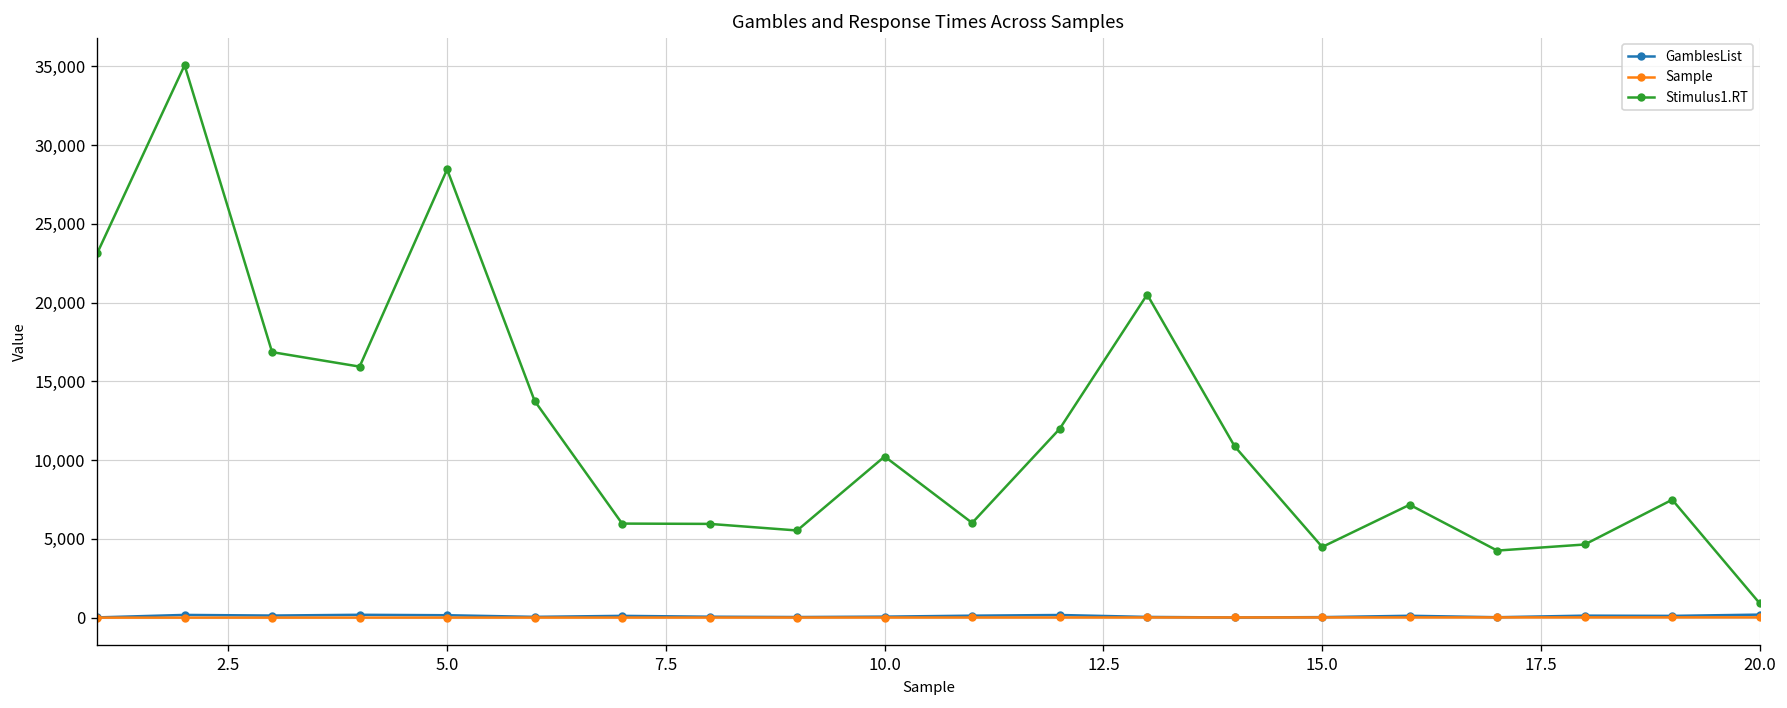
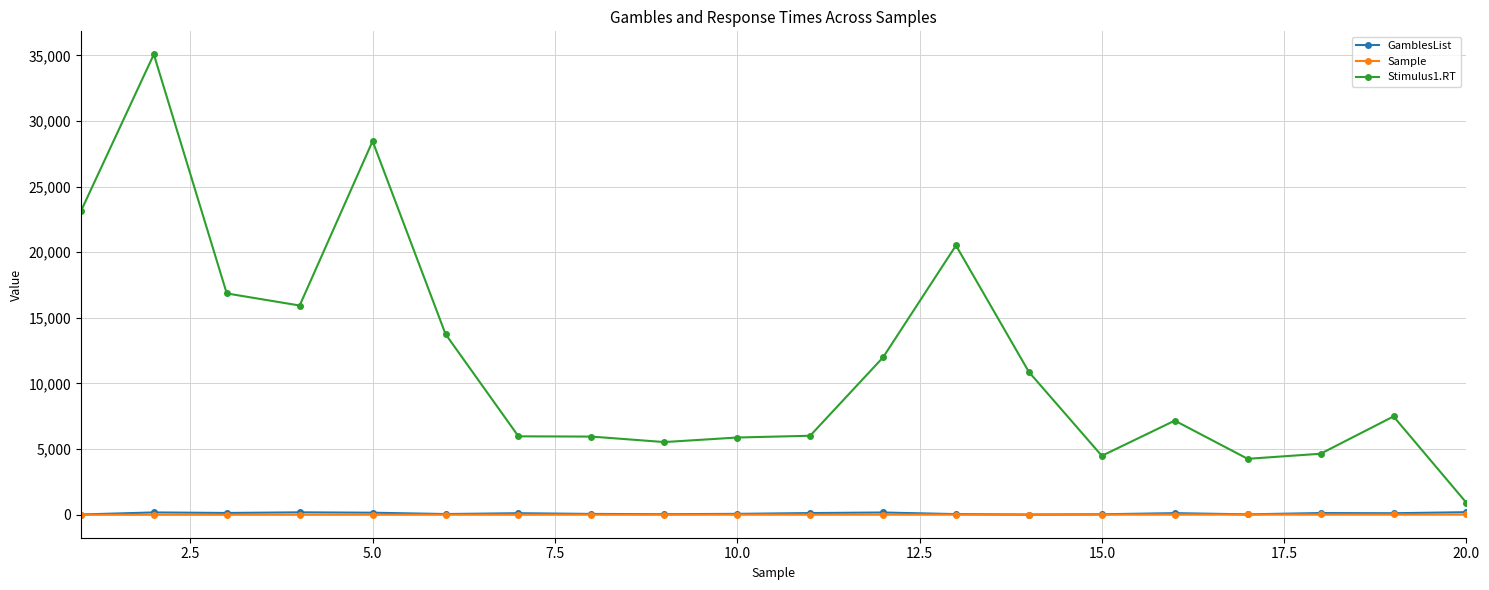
Stimulus1.RT, 10.0: 10,200 -> 5,900
